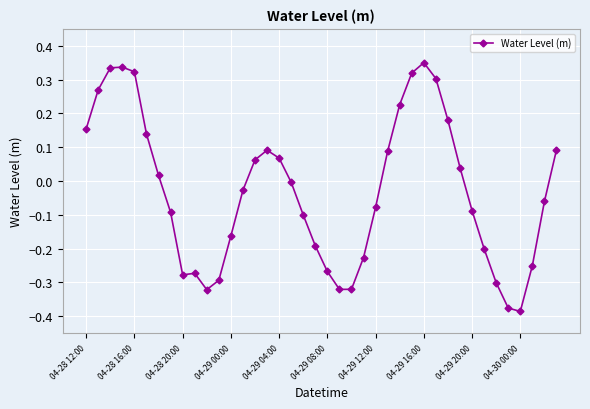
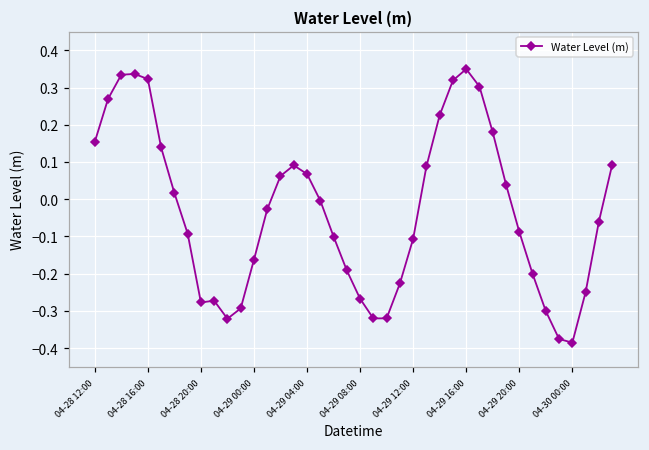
04-29 12:00: -0.08 -> -0.11
